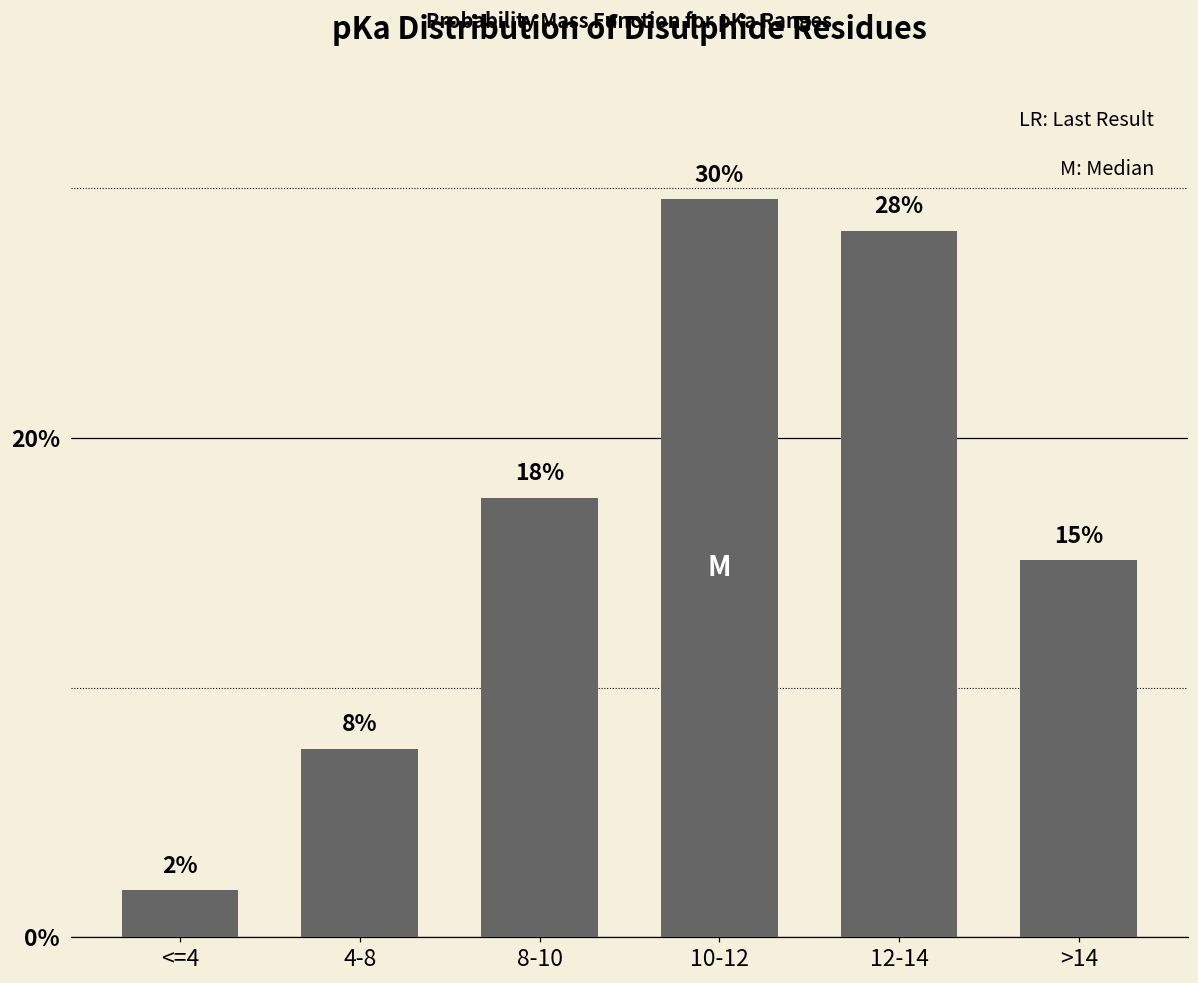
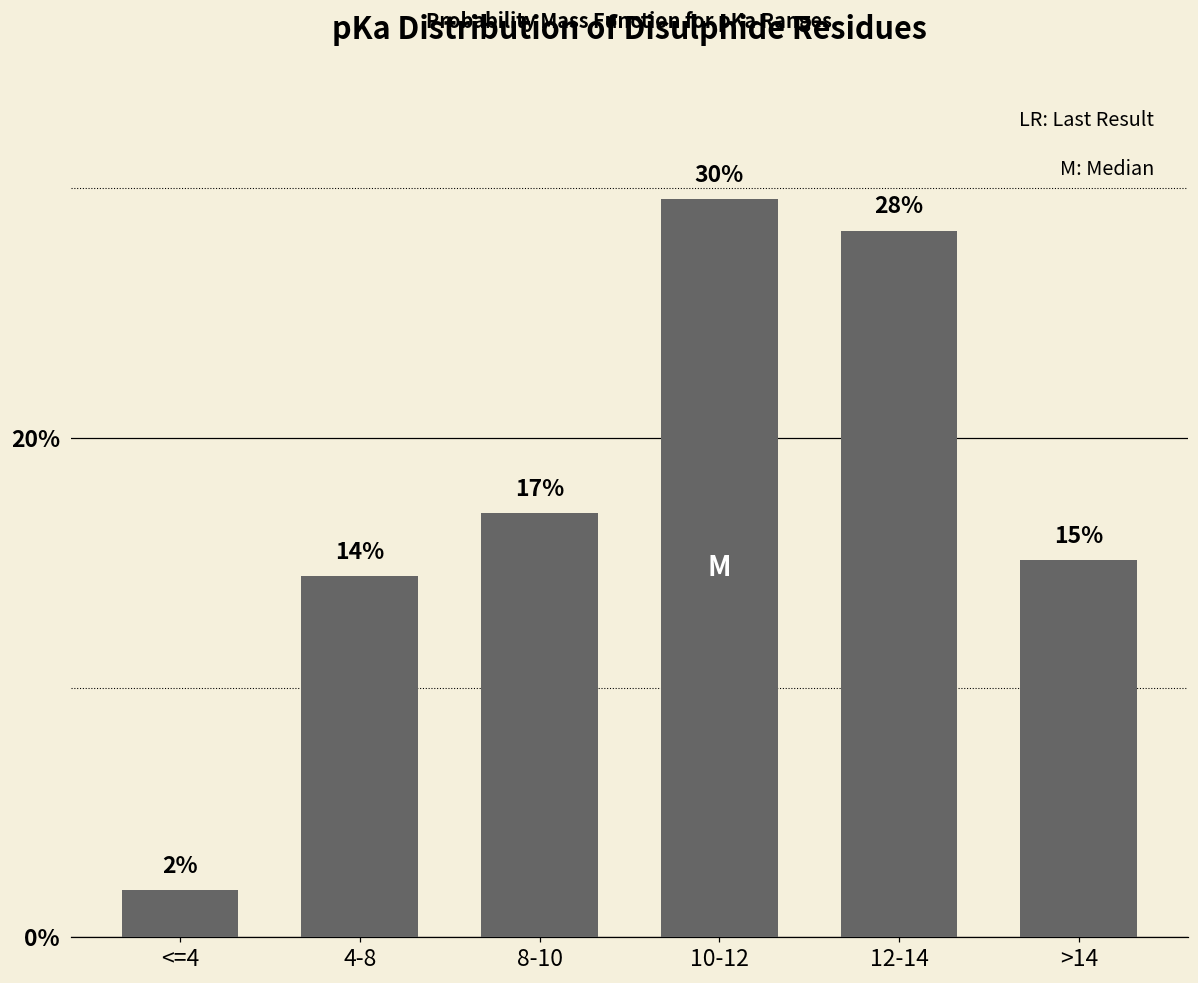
4-8: 8% -> 14%
8-10: 18% -> 17%
